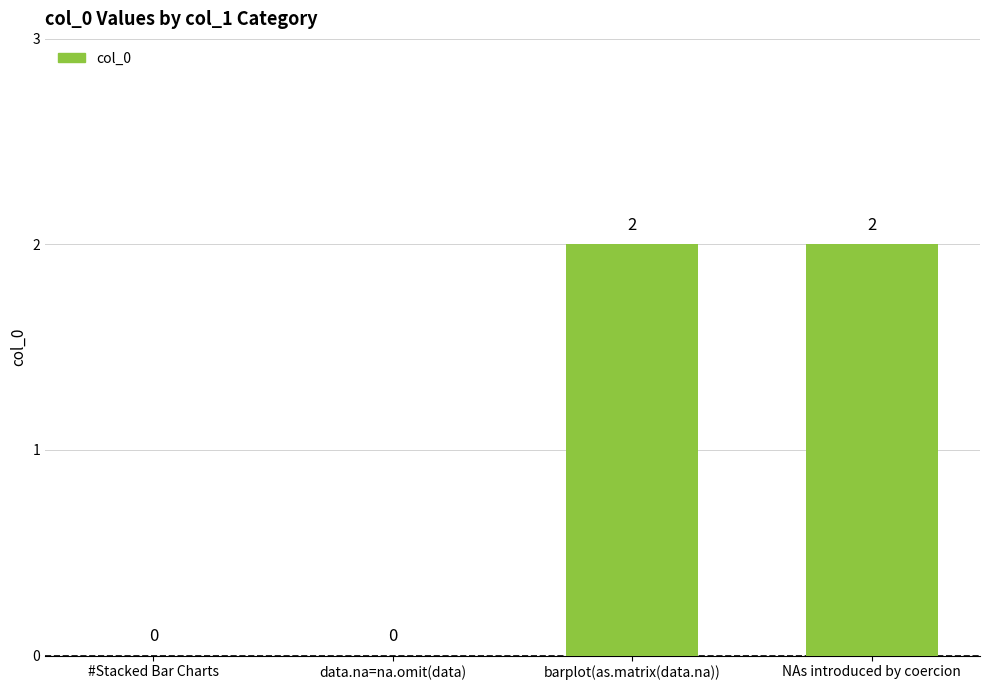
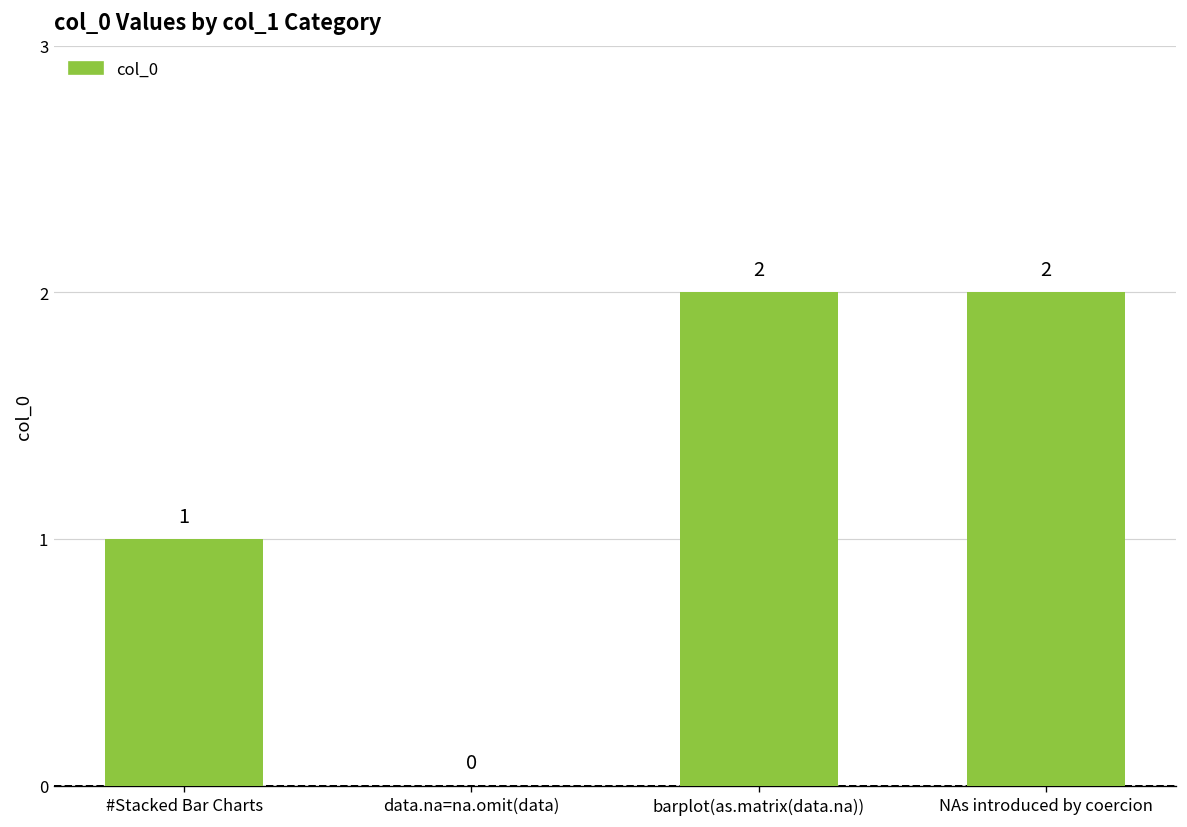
#Stacked Bar Charts: 0 -> 1
